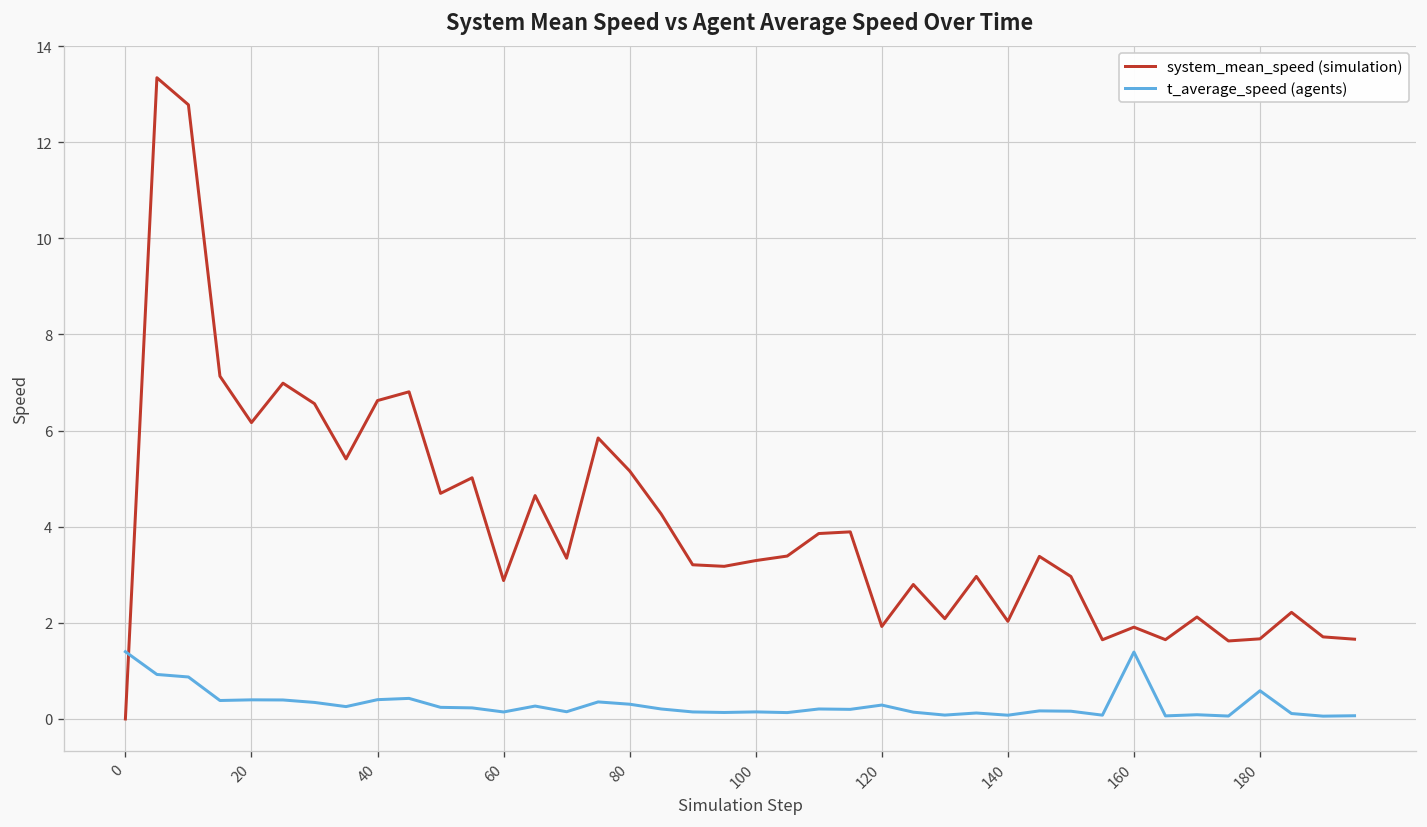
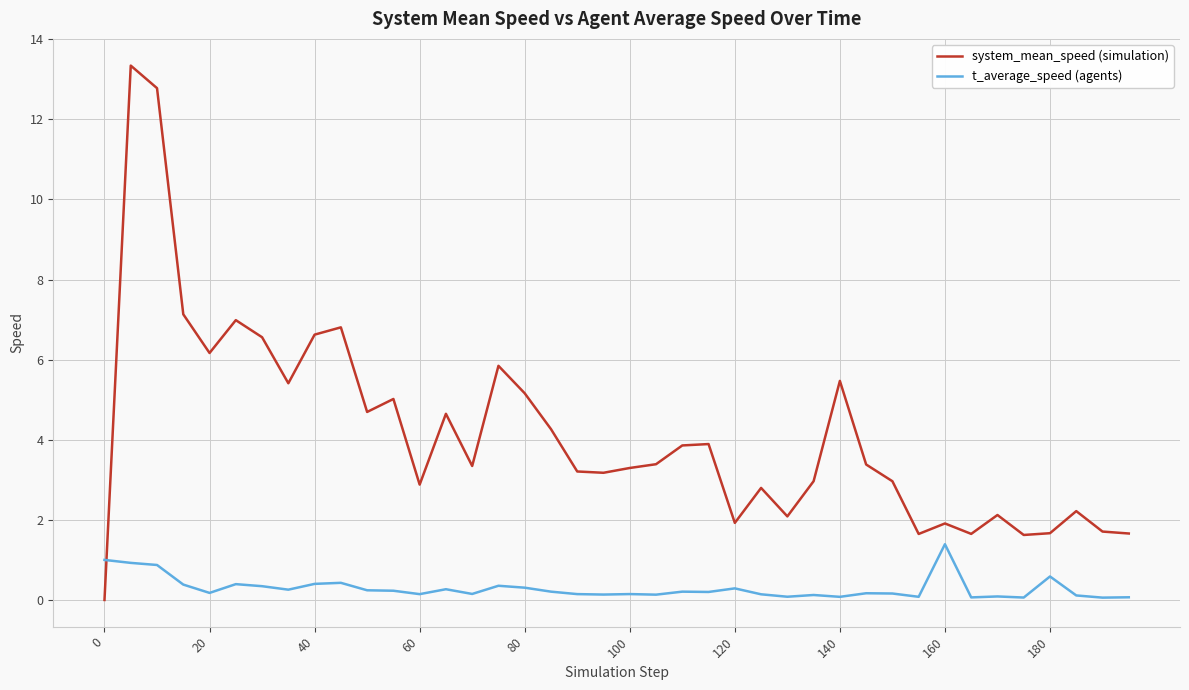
t_average_speed (agents), 0: 1.4 -> 1.0
t_average_speed (agents), 20: 0.4 -> 0.2
system_mean_speed (simulation), 140: 2.0 -> 5.5
